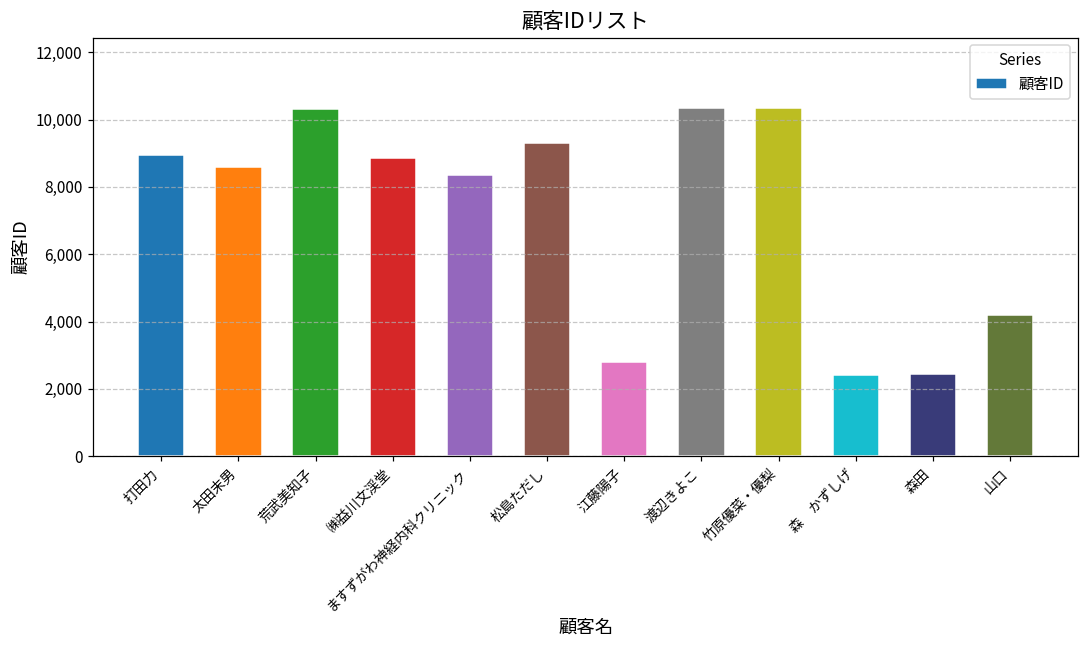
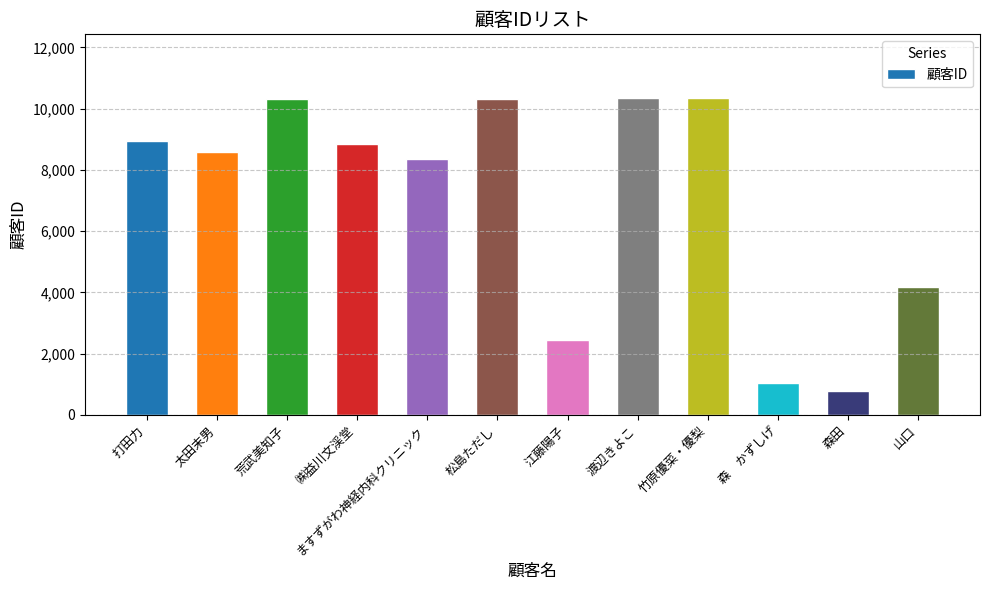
松島ただし: 9,300 -> 10,300
江藤陽子: 2,800 -> 2,400
森 かずしげ: 2,400 -> 1,000
森田: 2,400 -> 800
